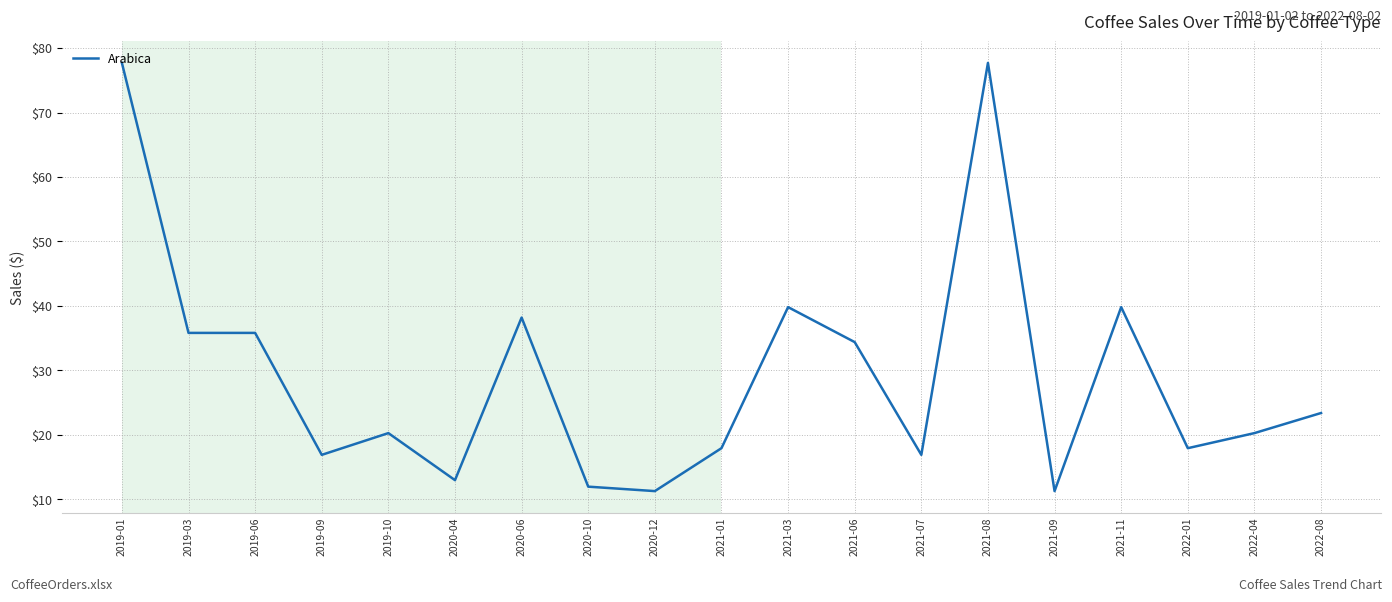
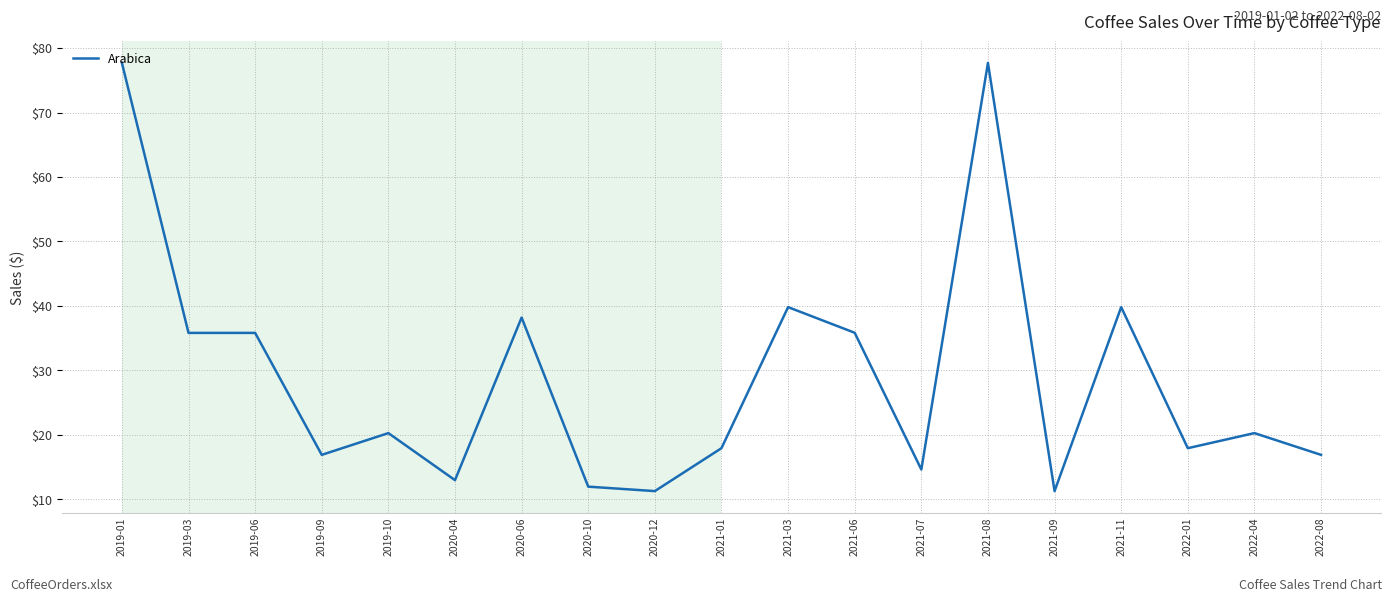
2021-06: $34 -> $36
2021-07: $17 -> $15
2022-08: $23 -> $17
